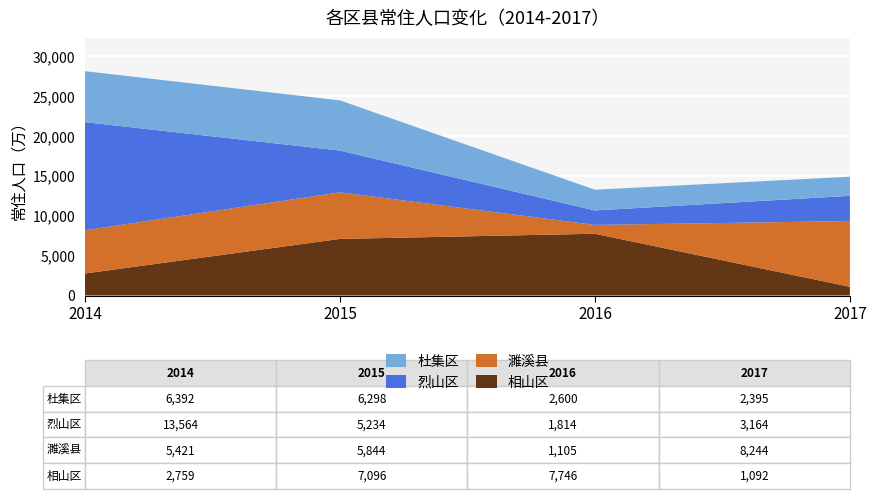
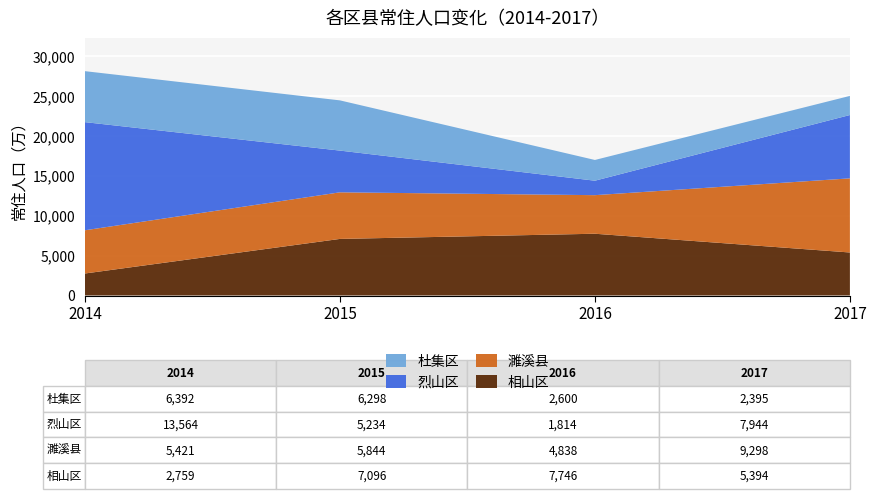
濉溪县, 2016: 1,105 -> 4,838
相山区, 2017: 1,092 -> 5,394
濉溪县, 2017: 8,244 -> 9,298
烈山区, 2017: 3,164 -> 7,944
